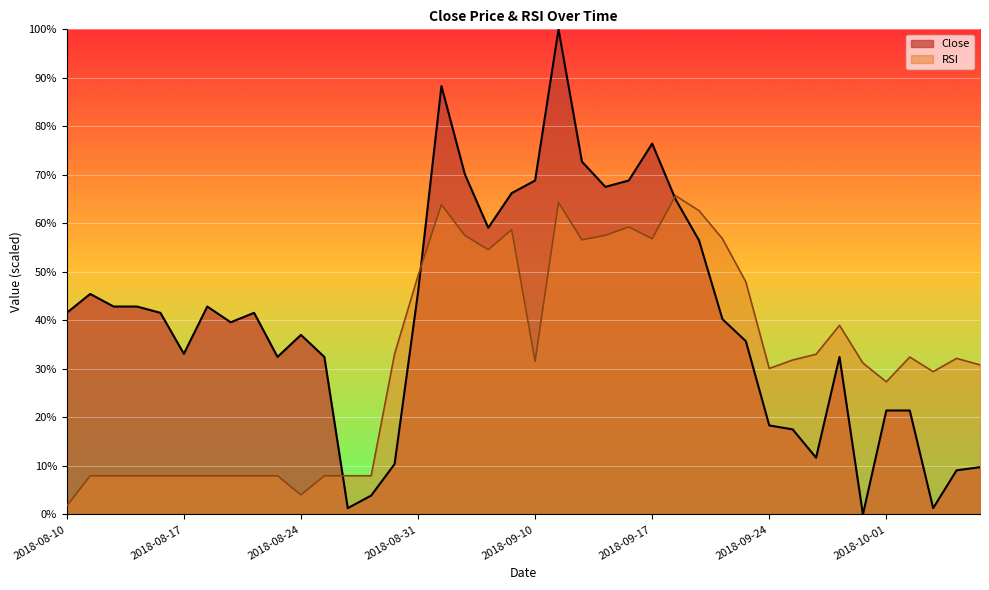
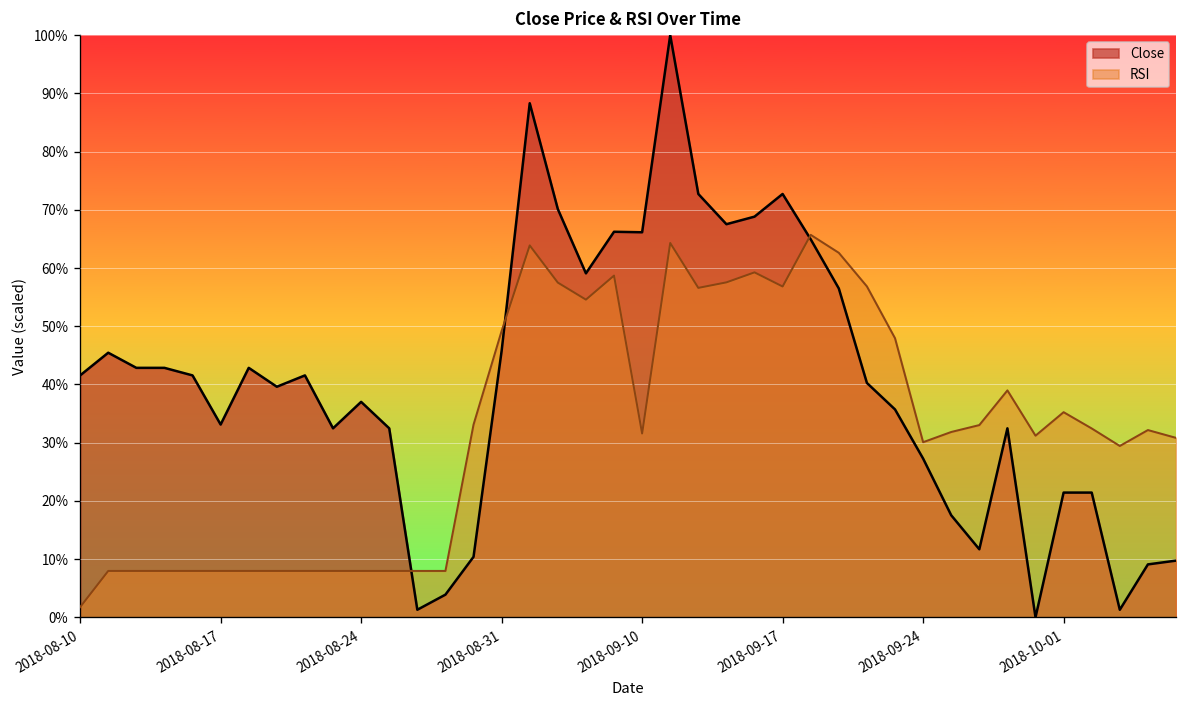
RSI, 2018-08-24: 4% -> 8%
Close, 2018-09-10: 69% -> 66%
Close, 2018-09-17: 76% -> 73%
Close, 2018-09-24: 18% -> 27%
RSI, 2018-10-01: 27% -> 35%
